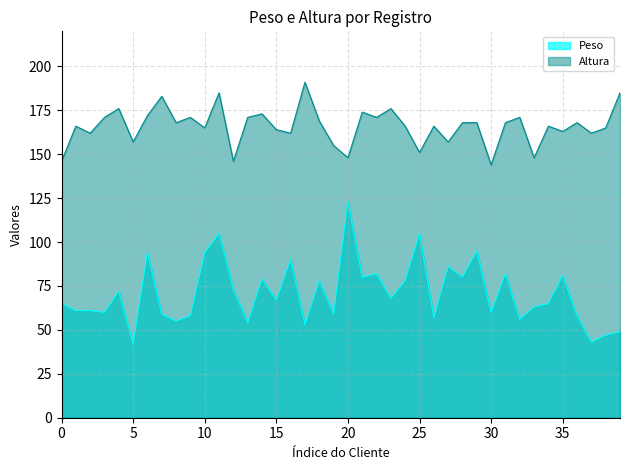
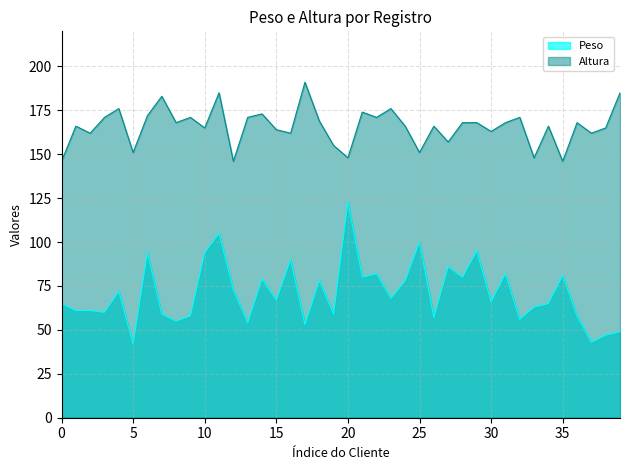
Altura, 5: 157 -> 151
Peso, 25: 105 -> 100
Peso, 30: 60 -> 66
Altura, 30: 144 -> 163
Altura, 35: 163 -> 146
